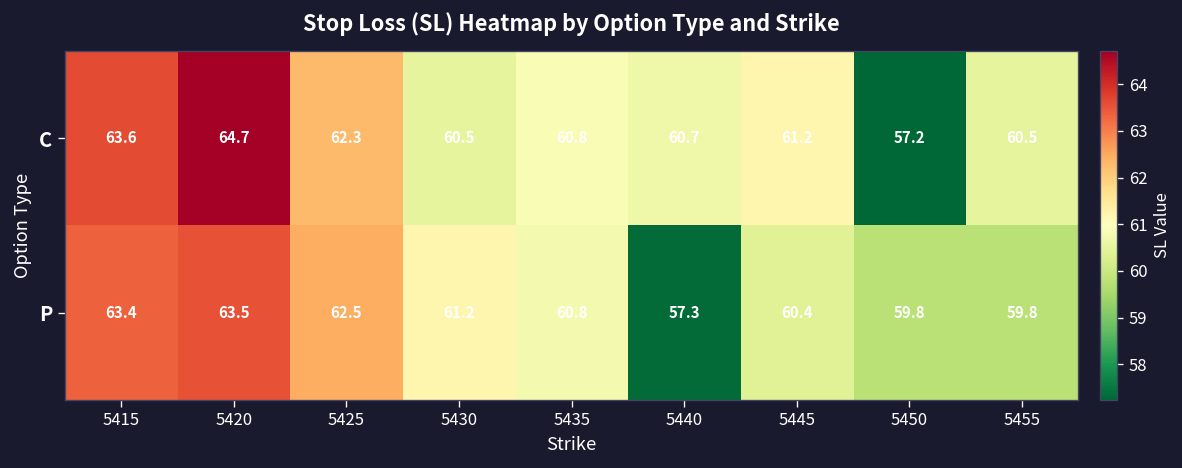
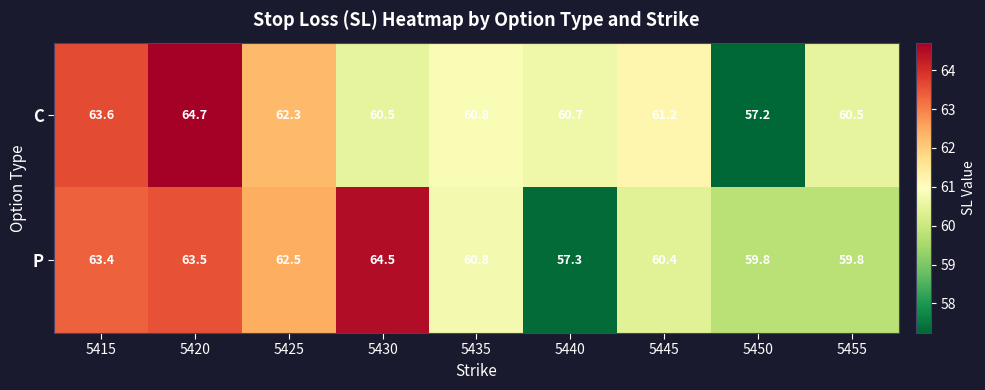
P, 5430: 61.2 -> 64.5
